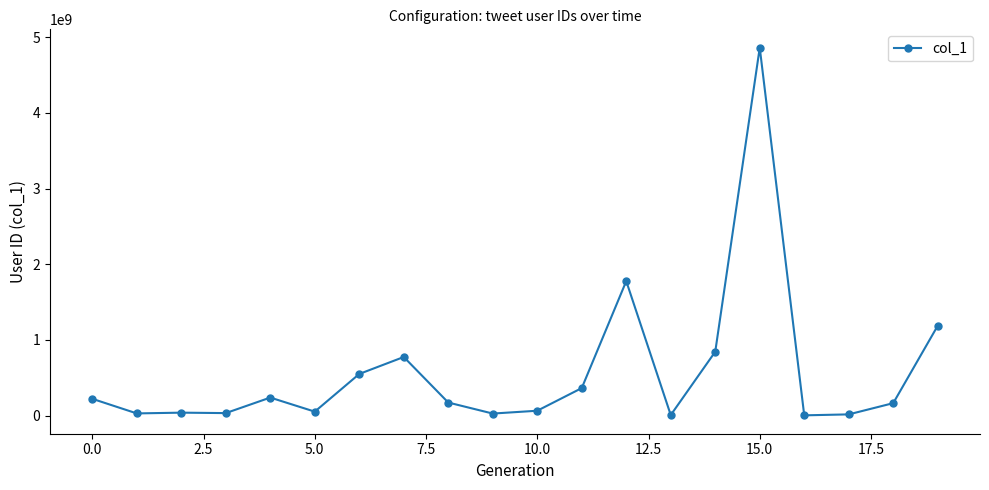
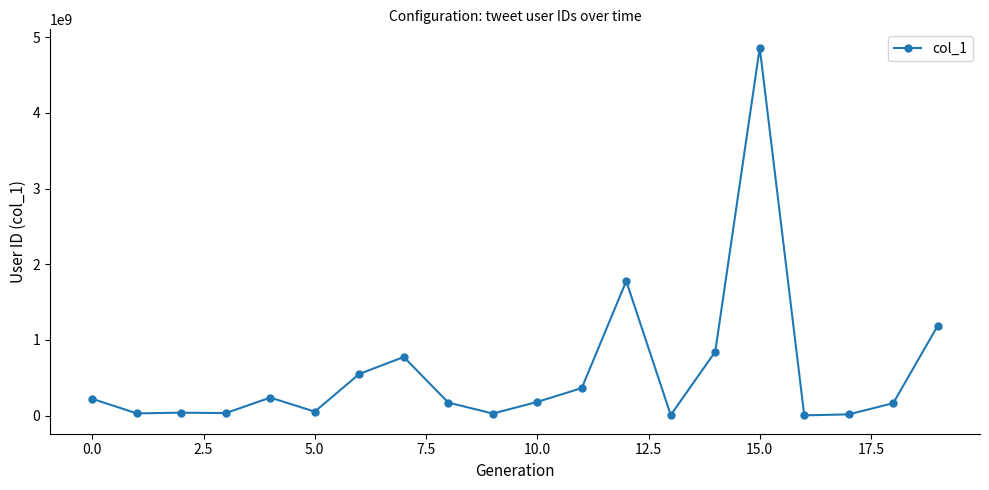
10.0: 100000000 -> 200000000
